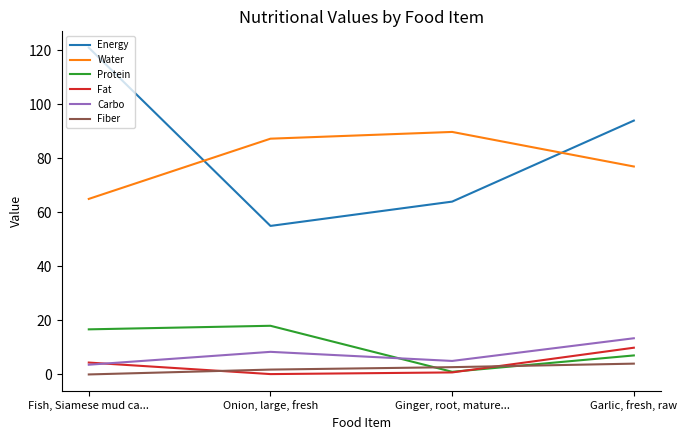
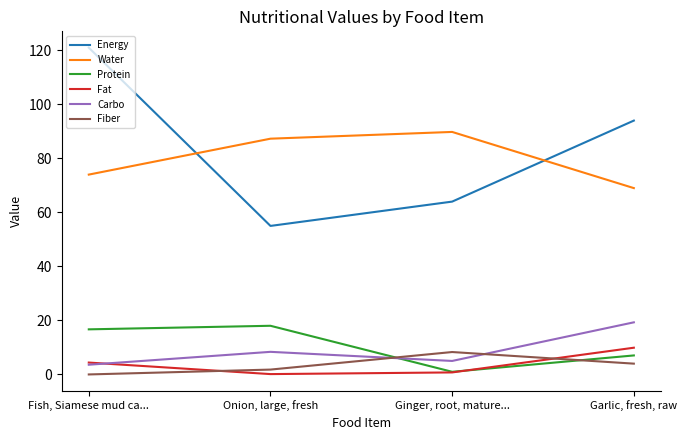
Water, Fish, Siamese mud ca...: 65 -> 74
Fiber, Ginger, root, mature...: 3 -> 8
Water, Garlic, fresh, raw: 77 -> 69
Carbo, Garlic, fresh, raw: 13 -> 19
